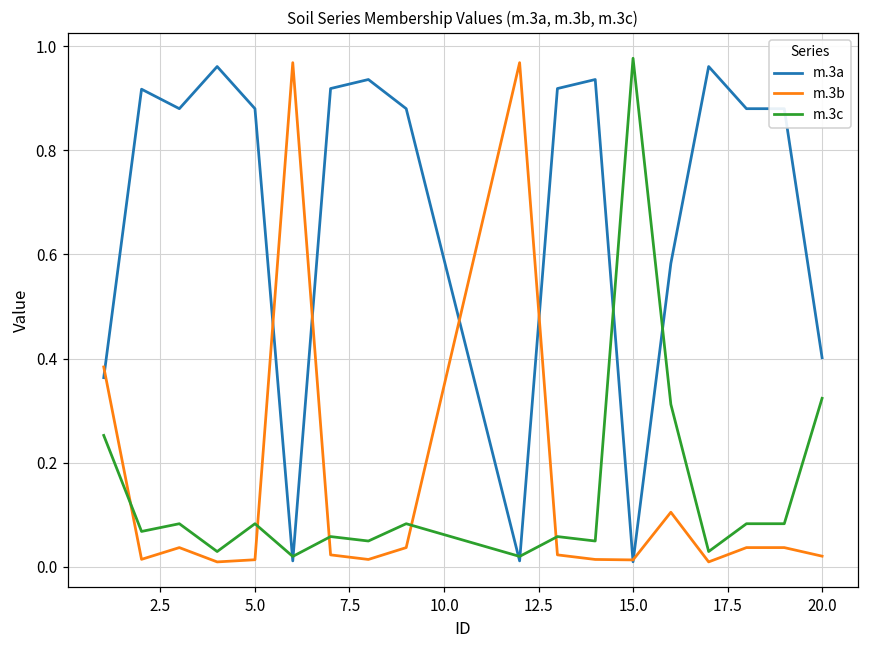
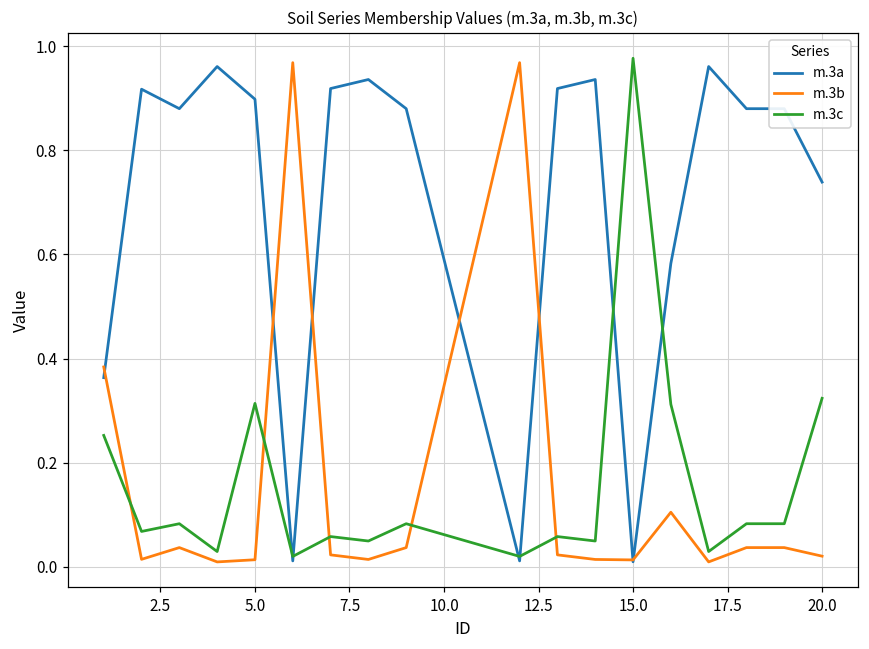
m.3a, 5.0: 0.88 -> 0.90
m.3c, 5.0: 0.08 -> 0.31
m.3a, 20.0: 0.40 -> 0.74
